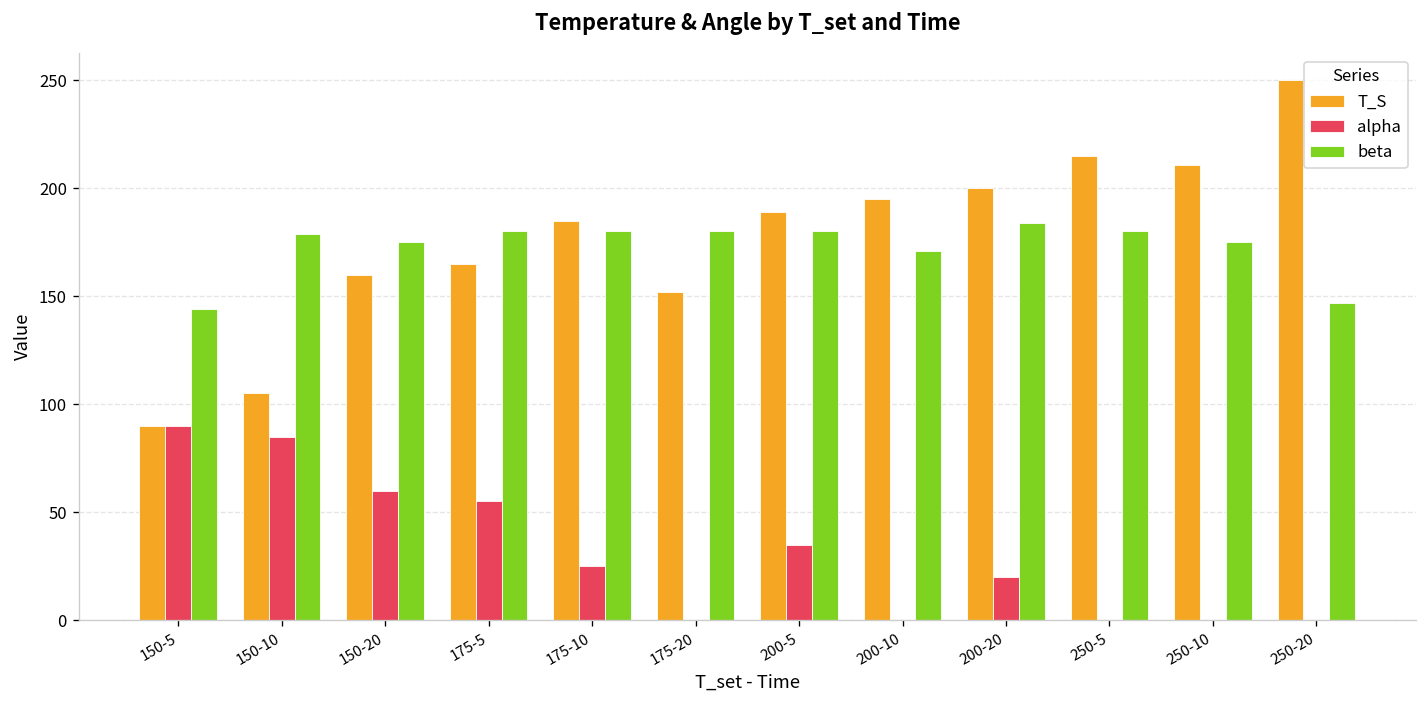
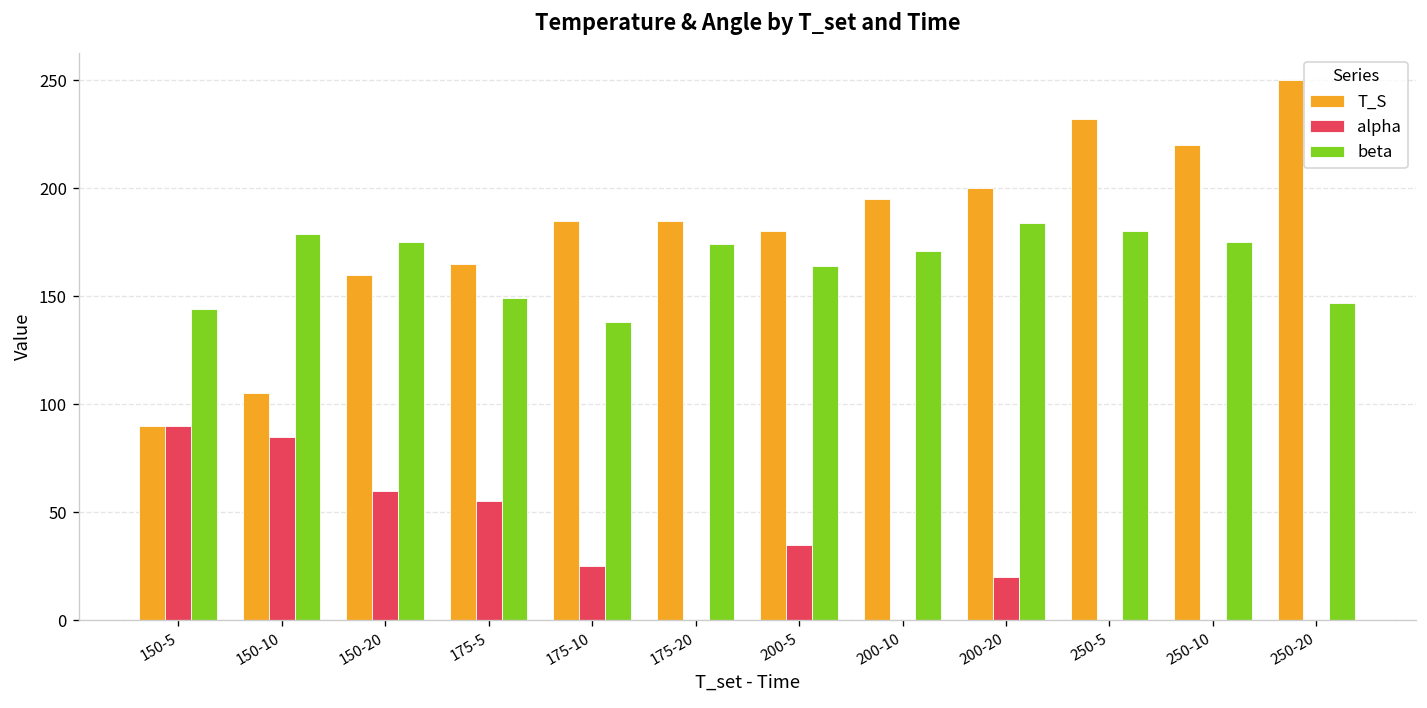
beta, 175-5: 180 -> 149
beta, 175-10: 180 -> 138
T_S, 175-20: 152 -> 185
beta, 175-20: 180 -> 174
T_S, 200-5: 189 -> 180
beta, 200-5: 180 -> 164
T_S, 250-5: 215 -> 232
T_S, 250-10: 211 -> 220
